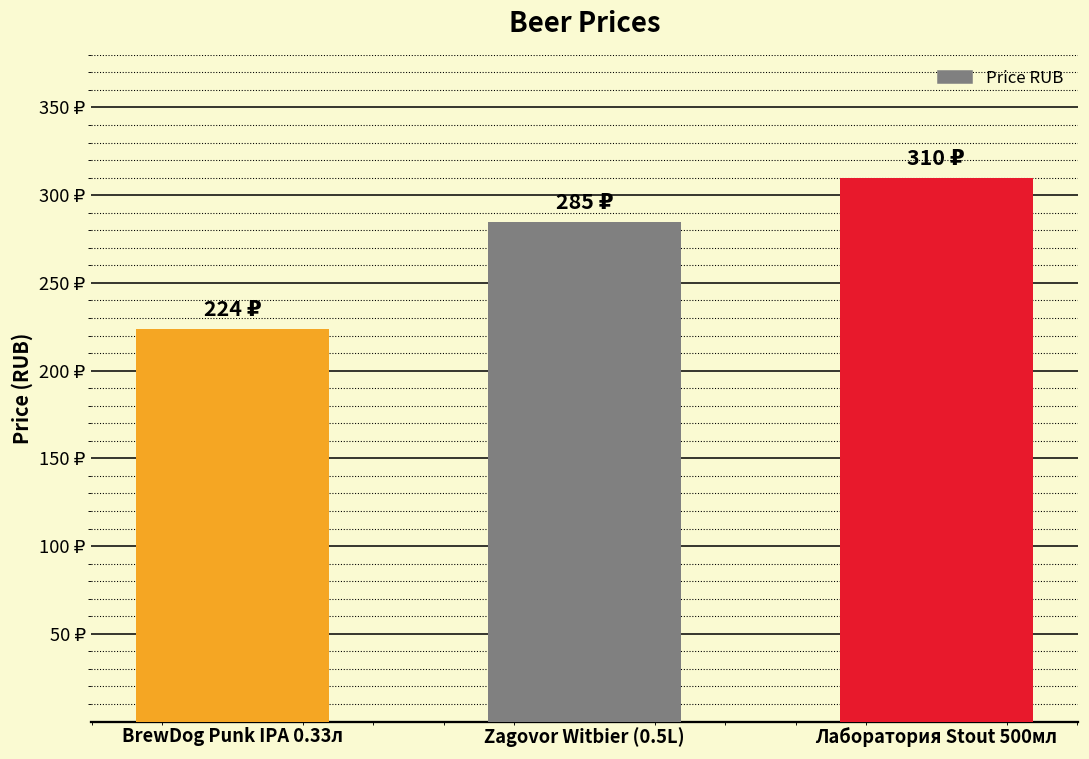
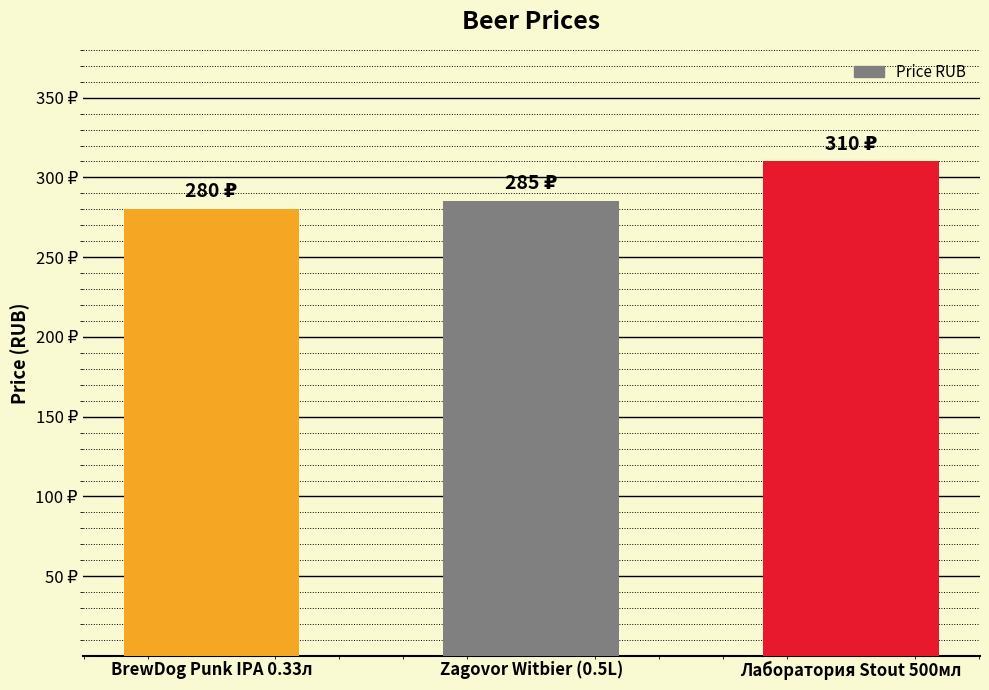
BrewDog Punk IPA 0.33л: 224 -> 280
